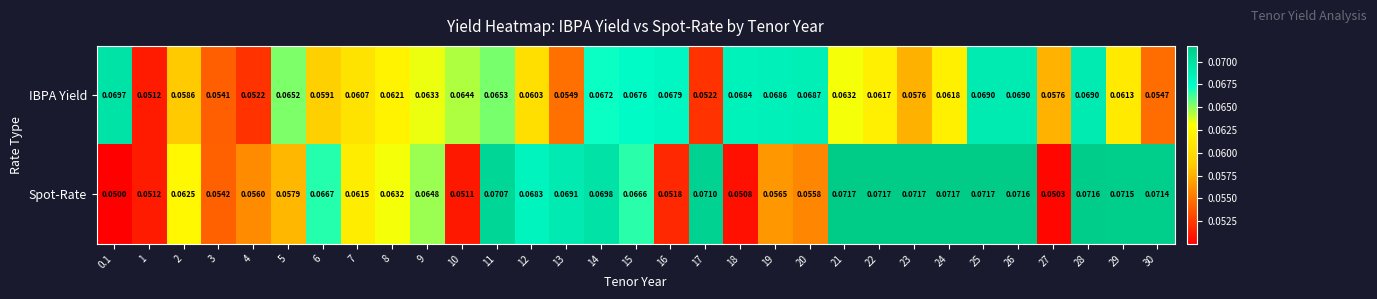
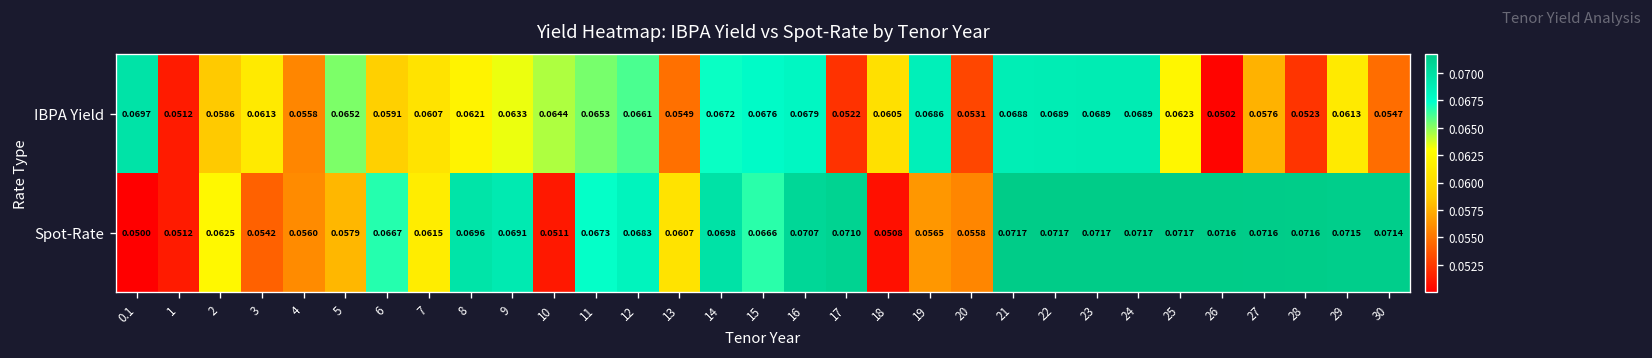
IBPA Yield, 3: 0.0541 -> 0.0613
IBPA Yield, 4: 0.0522 -> 0.0558
IBPA Yield, 12: 0.0603 -> 0.0661
IBPA Yield, 18: 0.0684 -> 0.0605
IBPA Yield, 20: 0.0687 -> 0.0531
IBPA Yield, 21: 0.0632 -> 0.0688
IBPA Yield, 22: 0.0617 -> 0.0689
IBPA Yield, 23: 0.0576 -> 0.0689
IBPA Yield, 24: 0.0618 -> 0.0689
IBPA Yield, 25: 0.0690 -> 0.0623
IBPA Yield, 26: 0.0690 -> 0.0502
IBPA Yield, 28: 0.0690 -> 0.0523
Spot-Rate, 8: 0.0632 -> 0.0696
Spot-Rate, 9: 0.0648 -> 0.0691
Spot-Rate, 11: 0.0707 -> 0.0673
Spot-Rate, 13: 0.0691 -> 0.0607
Spot-Rate, 16: 0.0518 -> 0.0707
Spot-Rate, 27: 0.0503 -> 0.0716
